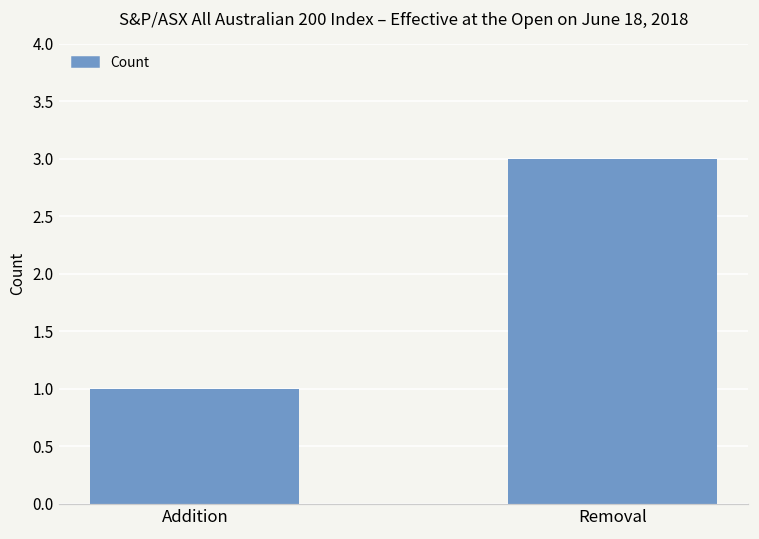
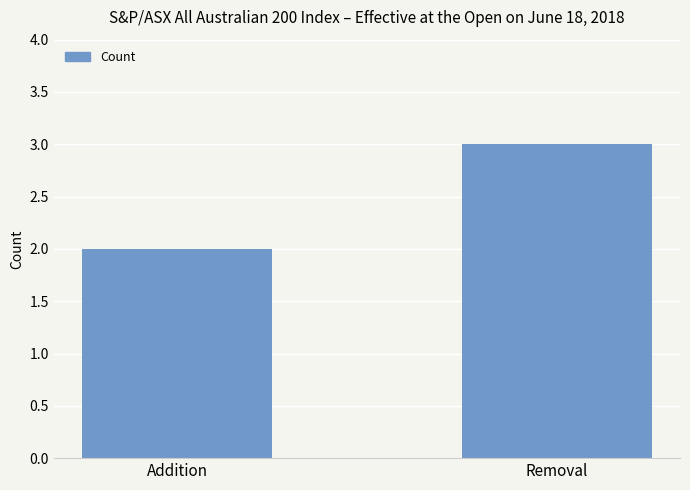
Addition: 1 -> 2
